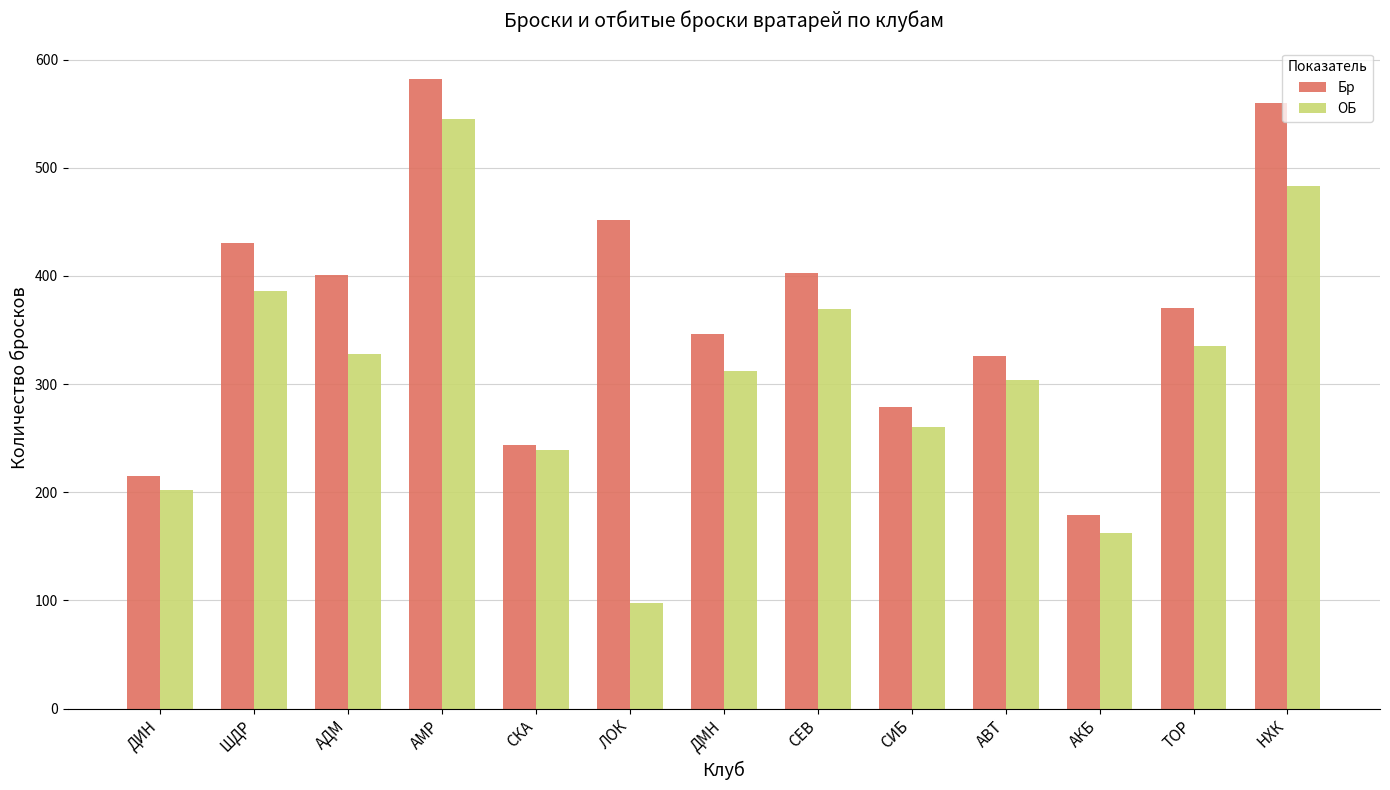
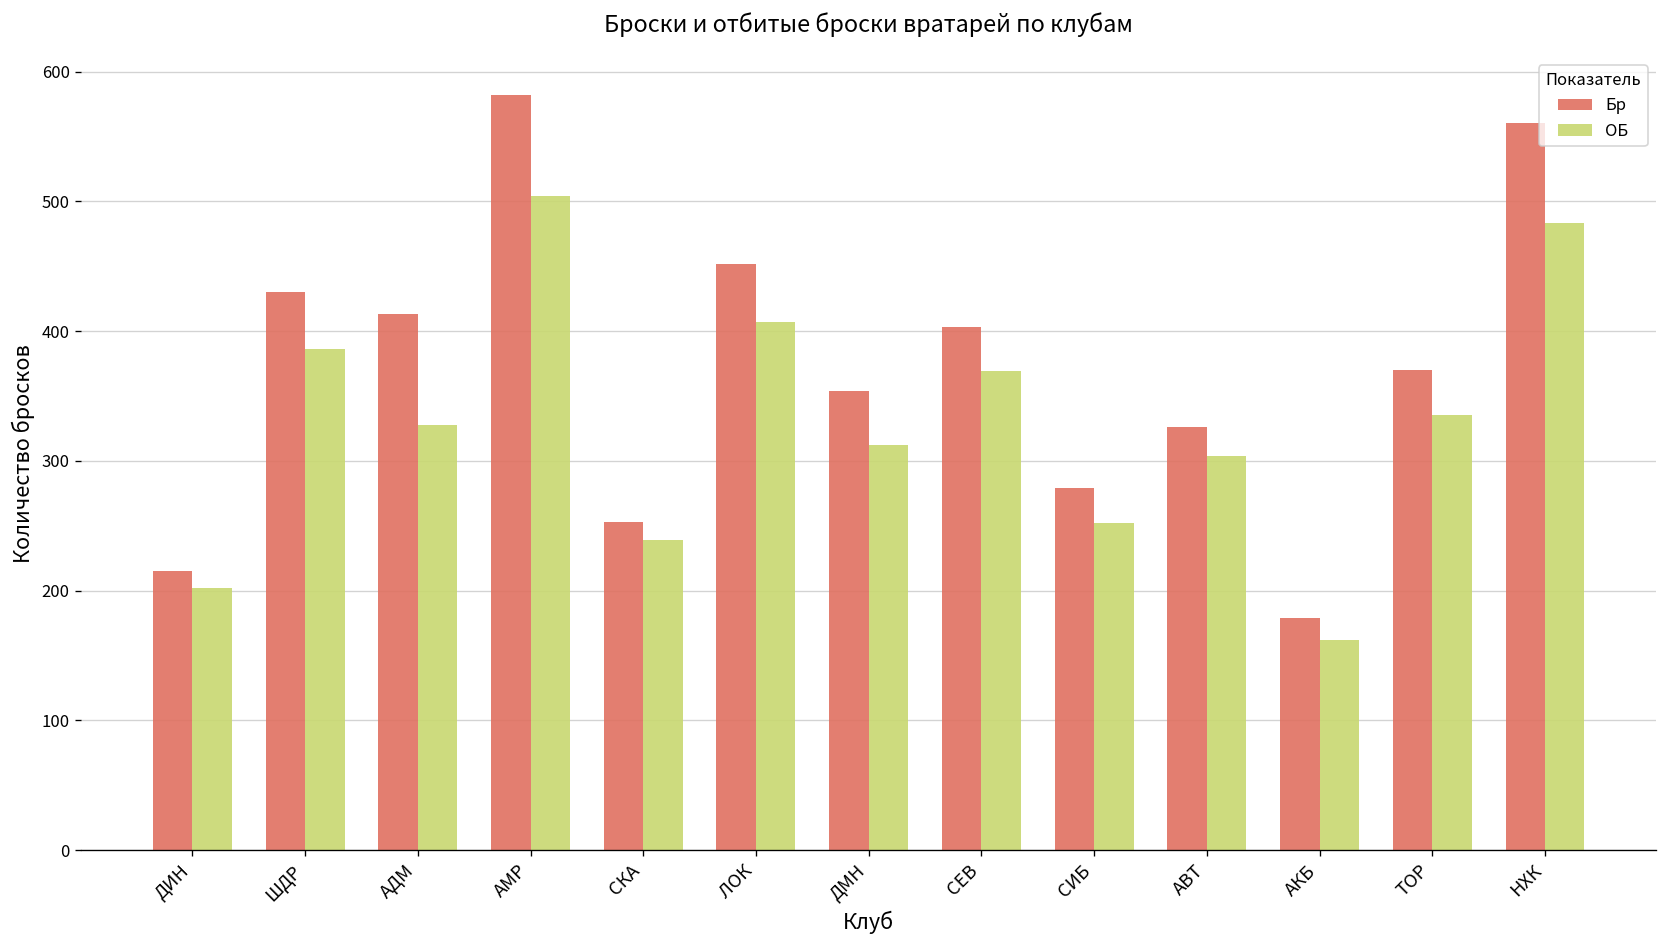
Бр, АДМ: 401 -> 413
ОБ, АМР: 545 -> 504
Бр, СКА: 244 -> 253
ОБ, ЛОК: 98 -> 407
Бр, ДМН: 346 -> 354
ОБ, СИБ: 260 -> 252
